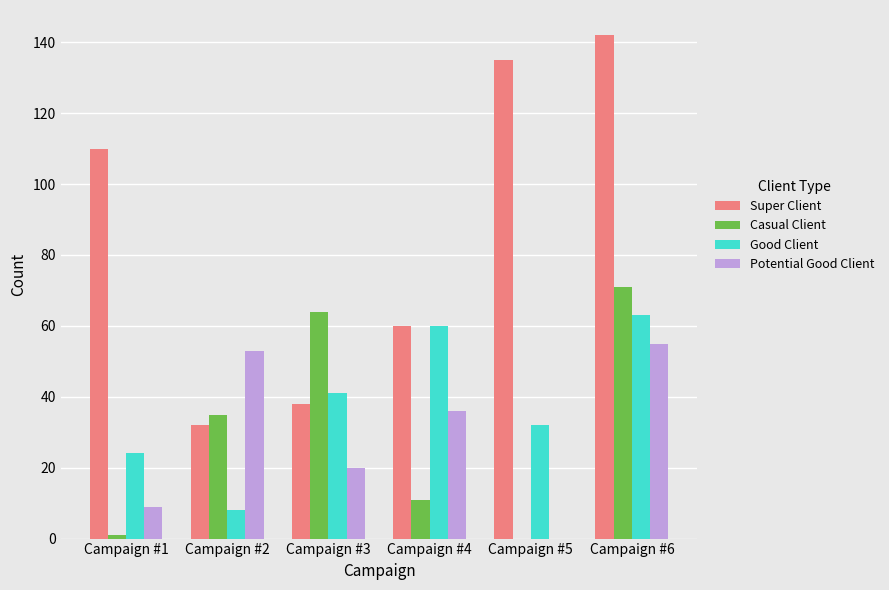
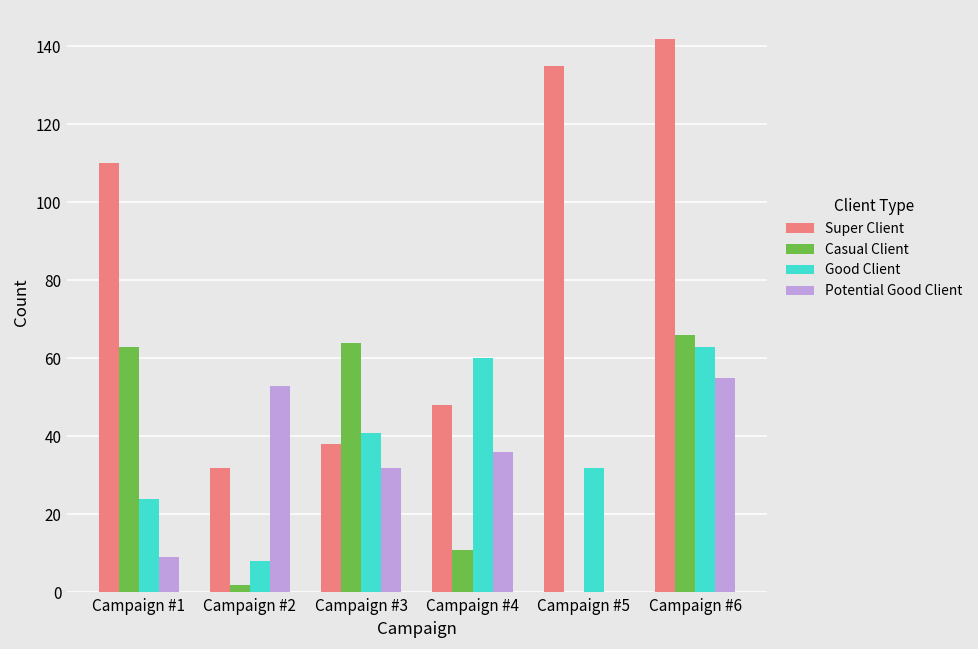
Casual Client, Campaign #1: 1 -> 63
Casual Client, Campaign #2: 35 -> 2
Potential Good Client, Campaign #3: 20 -> 32
Super Client, Campaign #4: 60 -> 48
Casual Client, Campaign #6: 71 -> 66
